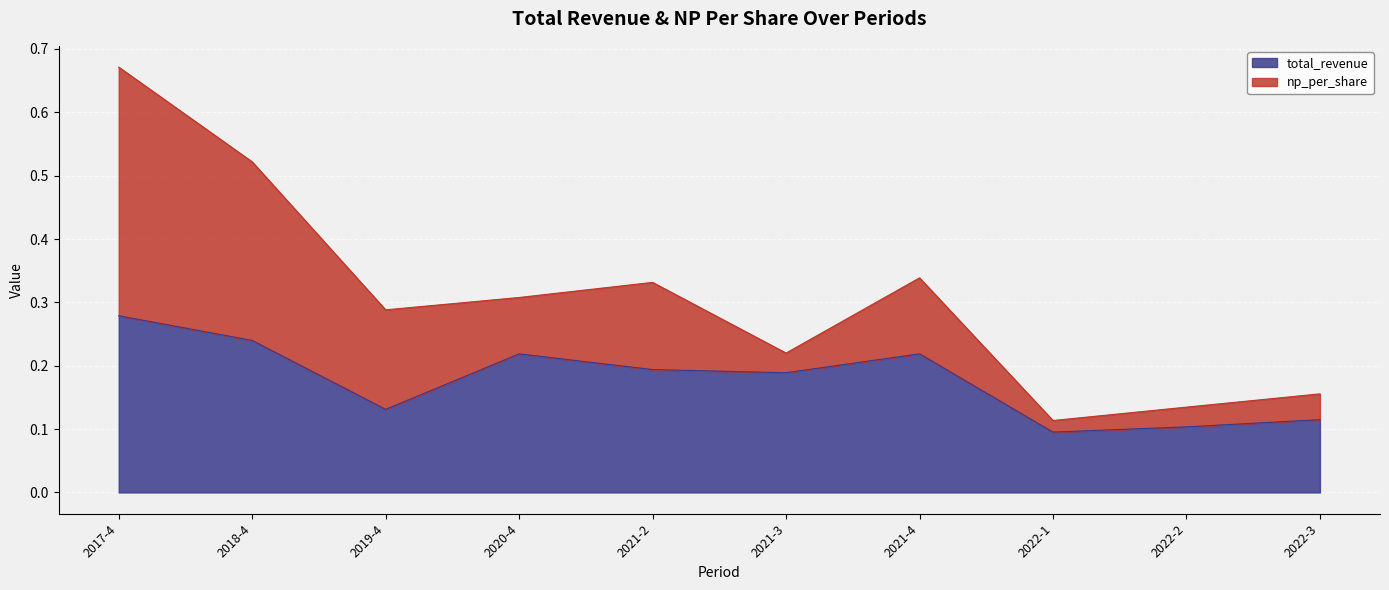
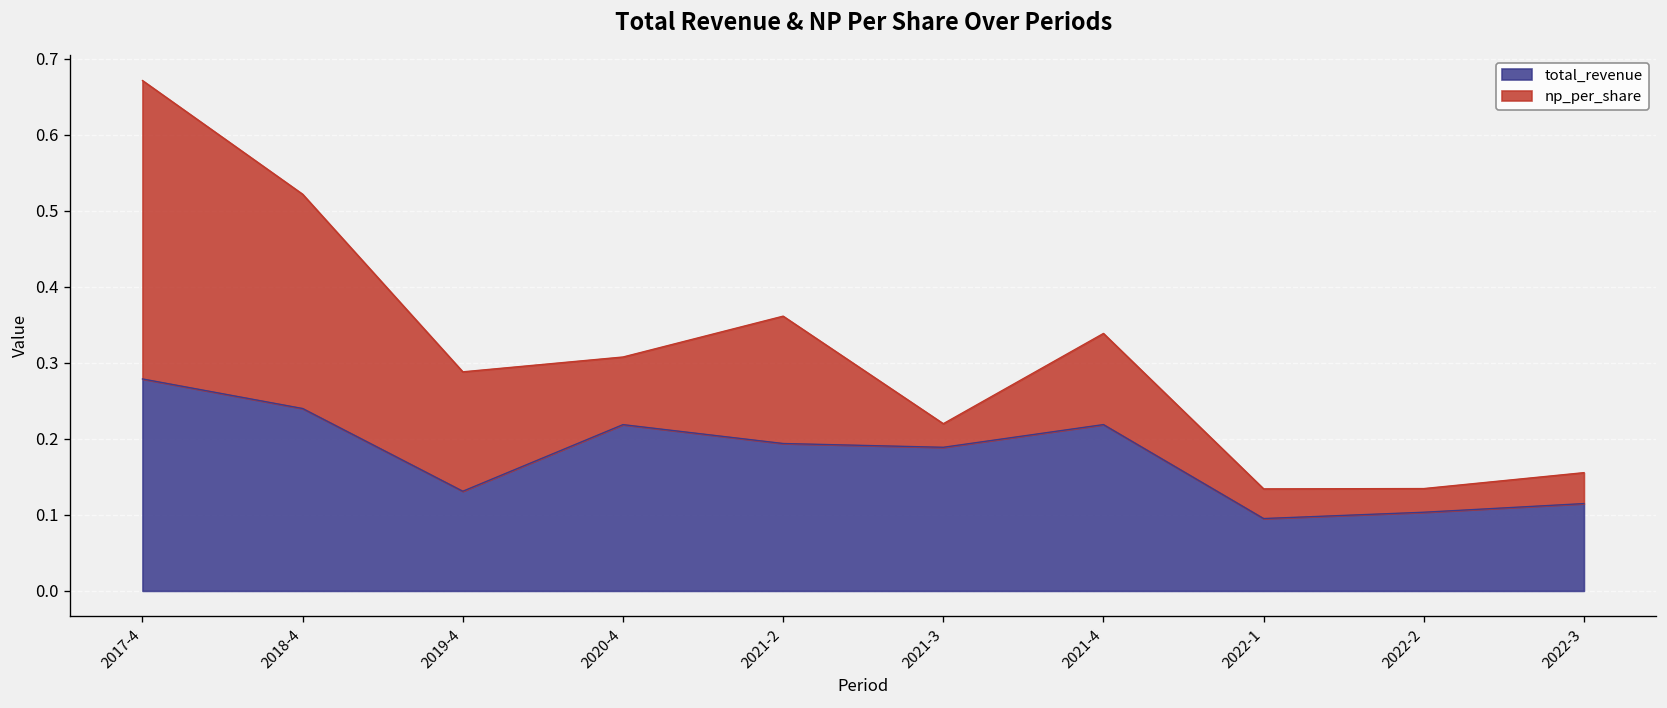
np_per_share, 2021-2: 0.14 -> 0.17
np_per_share, 2022-1: 0.02 -> 0.04
